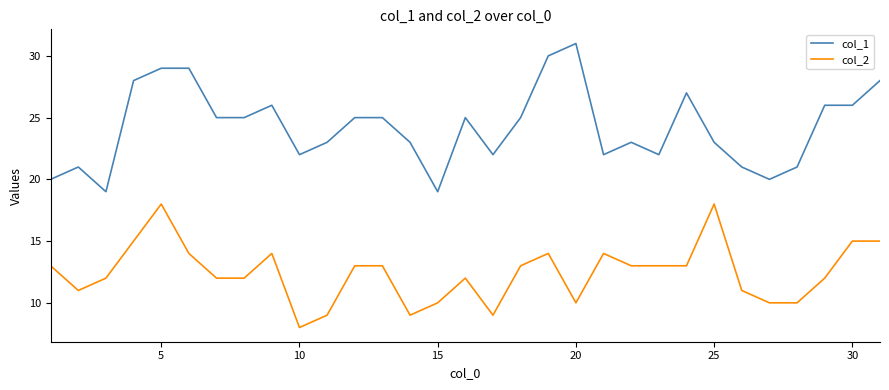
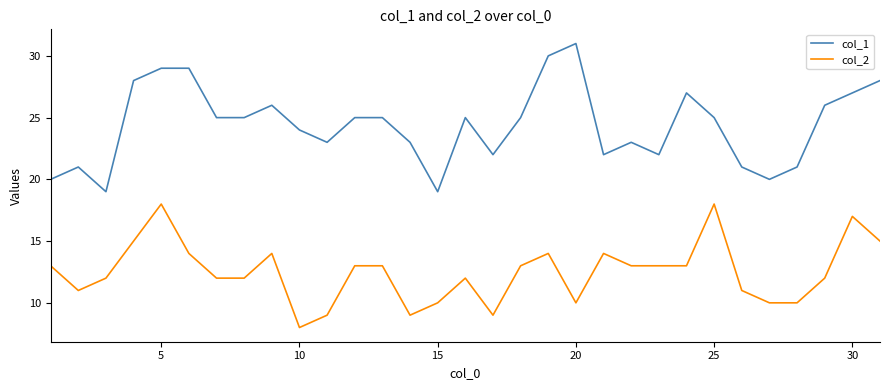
col_1, 10: 22 -> 24
col_1, 25: 23 -> 25
col_1, 30: 26 -> 27
col_2, 30: 15 -> 17
